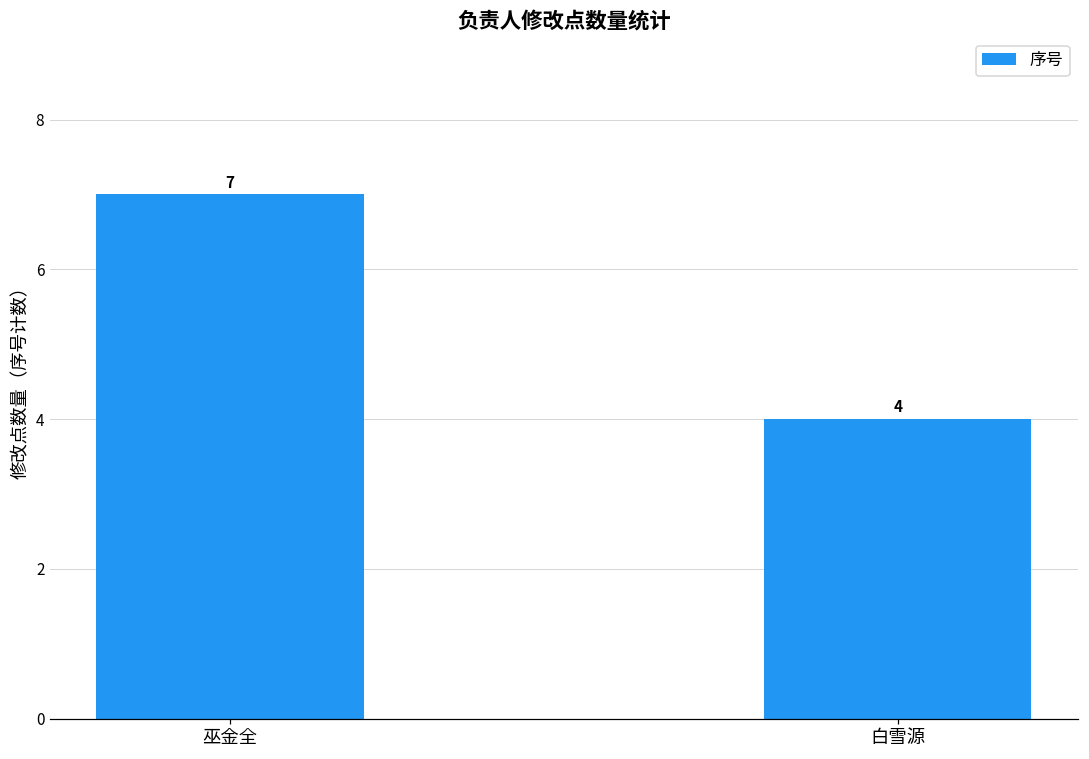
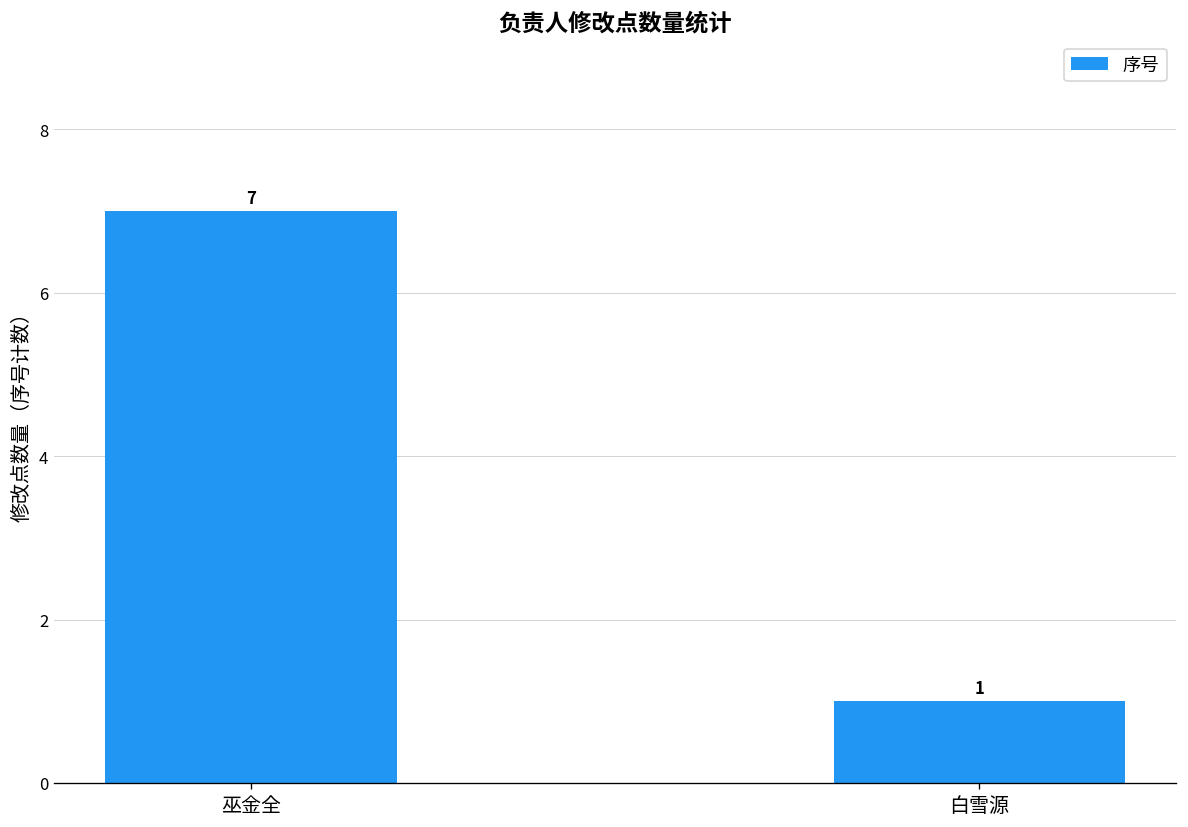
白雪源: 4 -> 1
